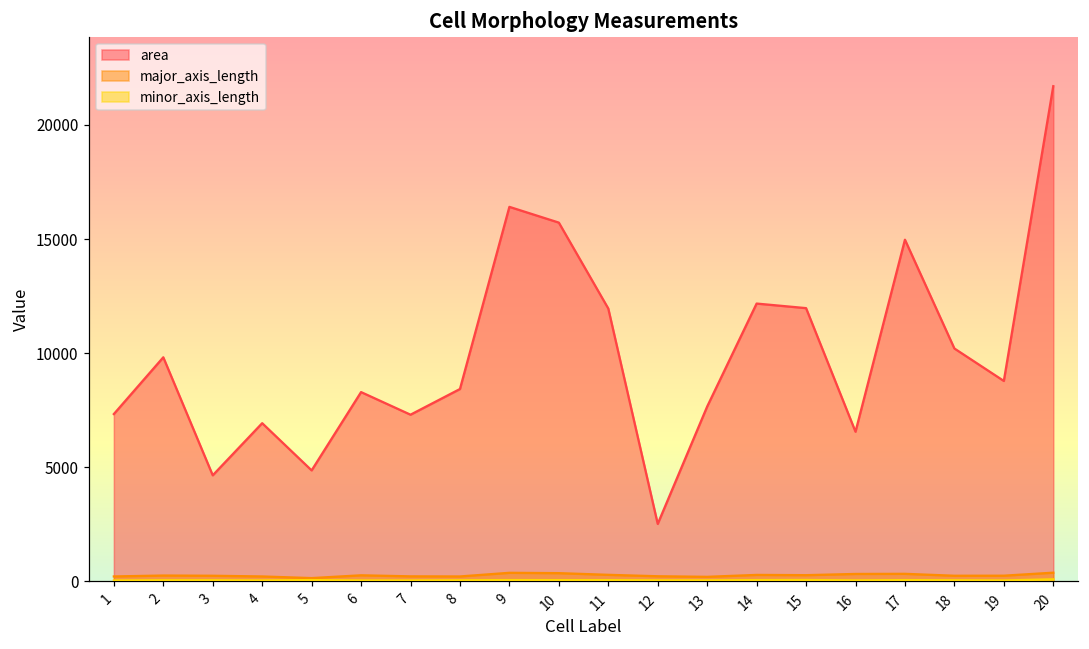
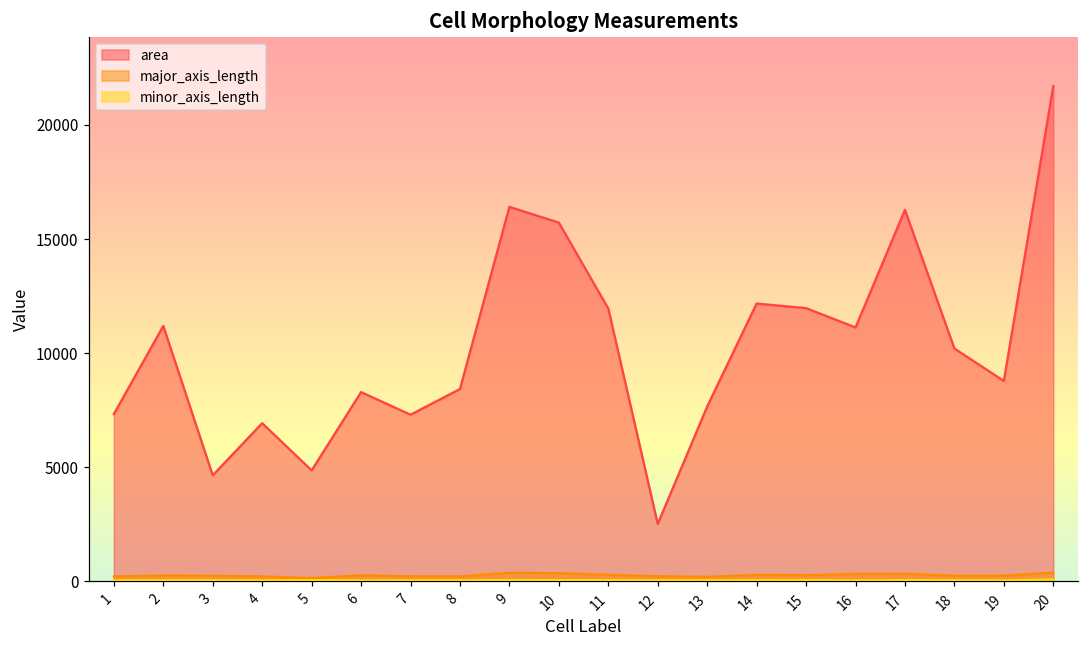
area, 2: 9800 -> 11200
area, 16: 6600 -> 11100
area, 17: 15000 -> 16300
